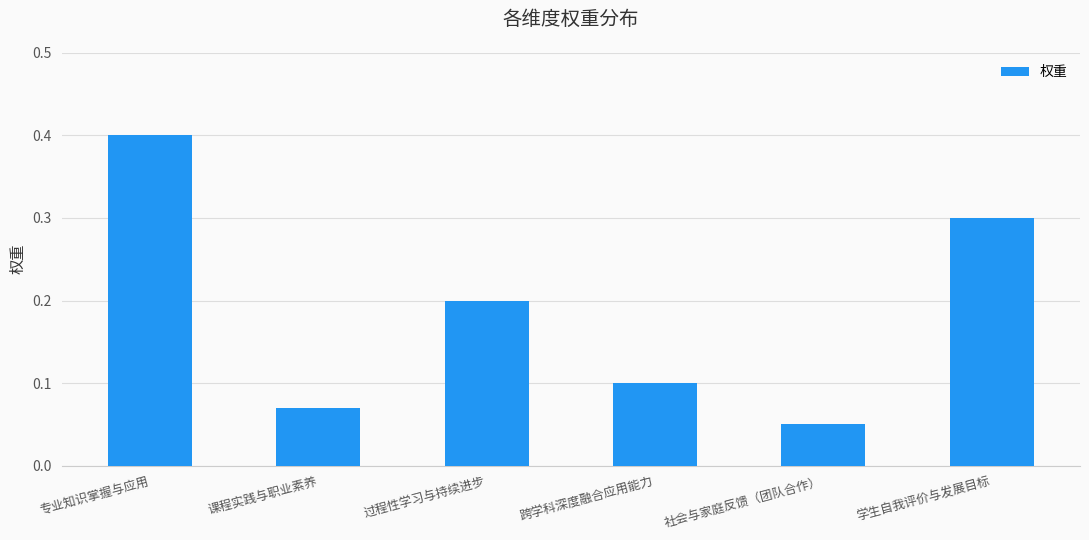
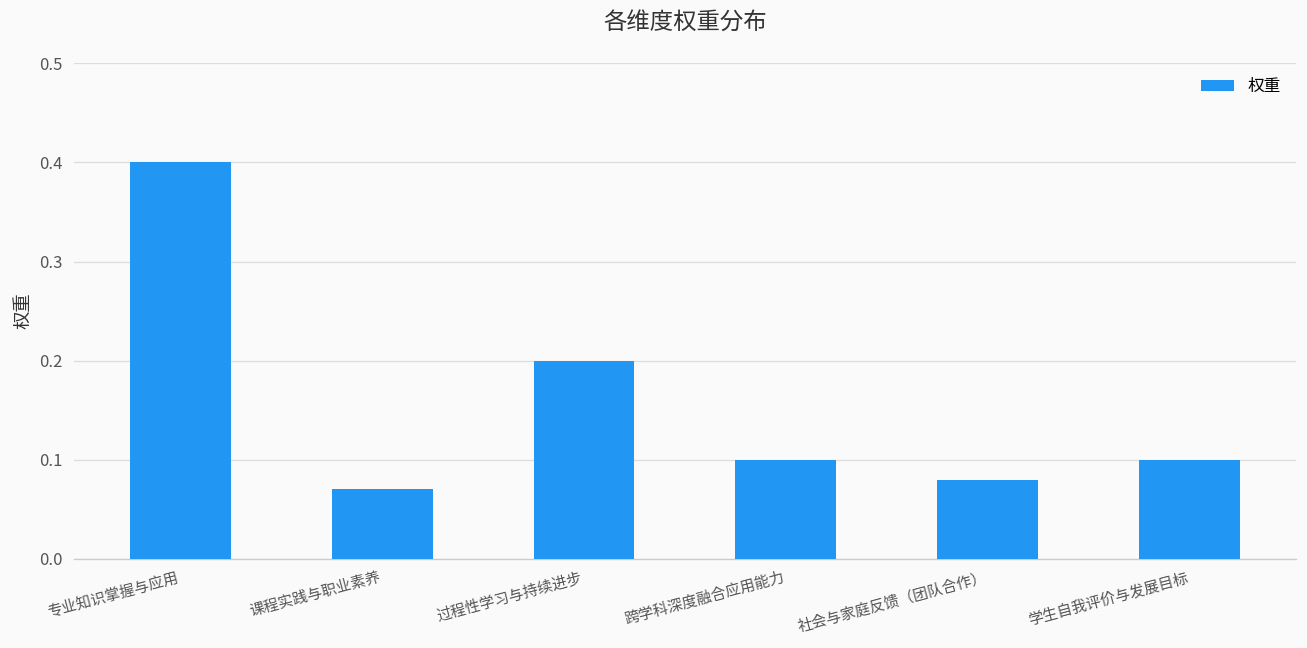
社会与家庭反馈（团队合作）: 0.05 -> 0.08
学生自我评价与发展目标: 0.3 -> 0.1
